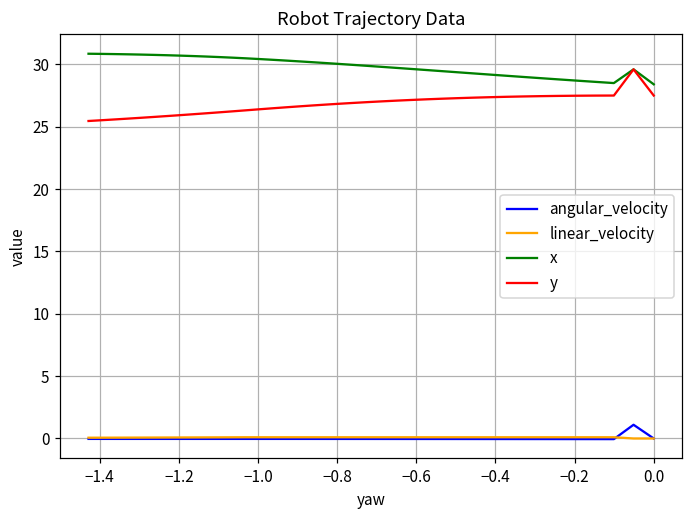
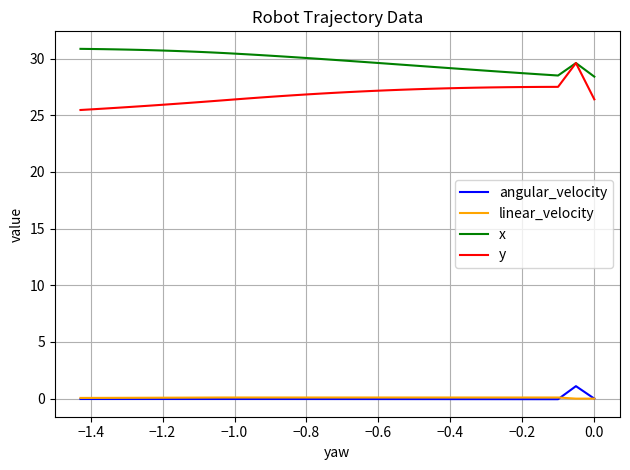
y, 0.0: 27.5 -> 26.4
